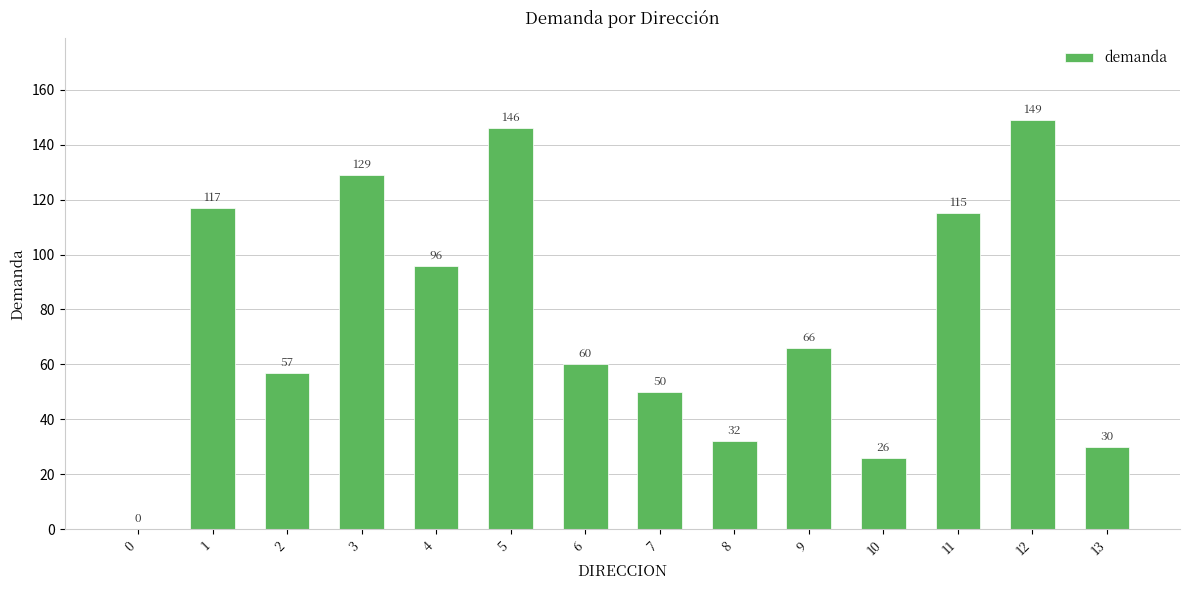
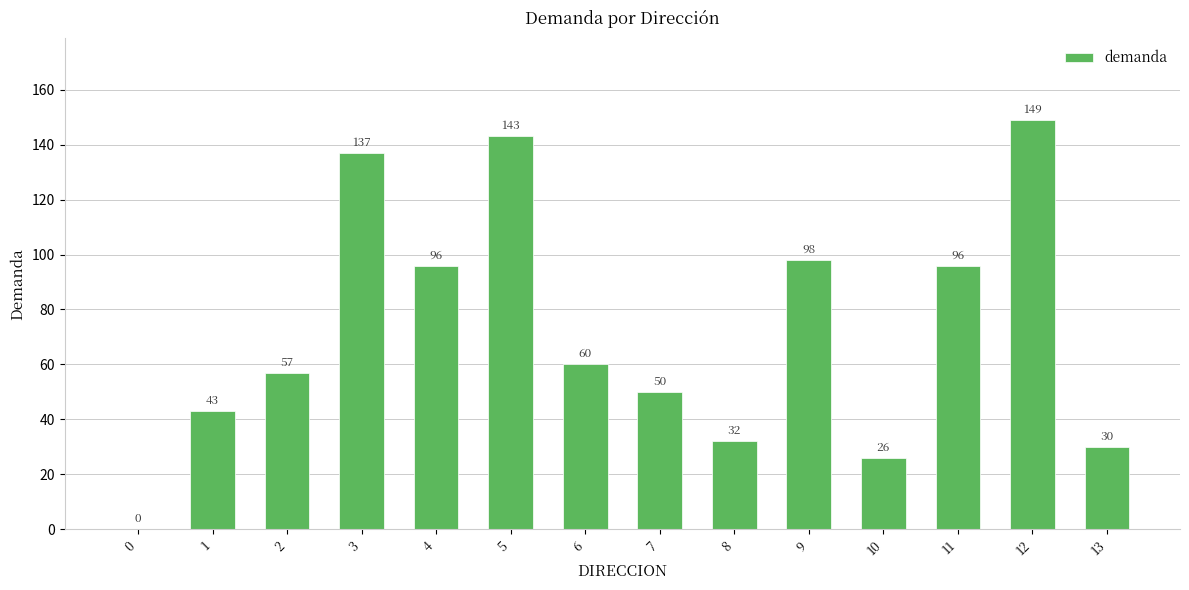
1: 117 -> 43
3: 129 -> 137
5: 146 -> 143
9: 66 -> 98
11: 115 -> 96
